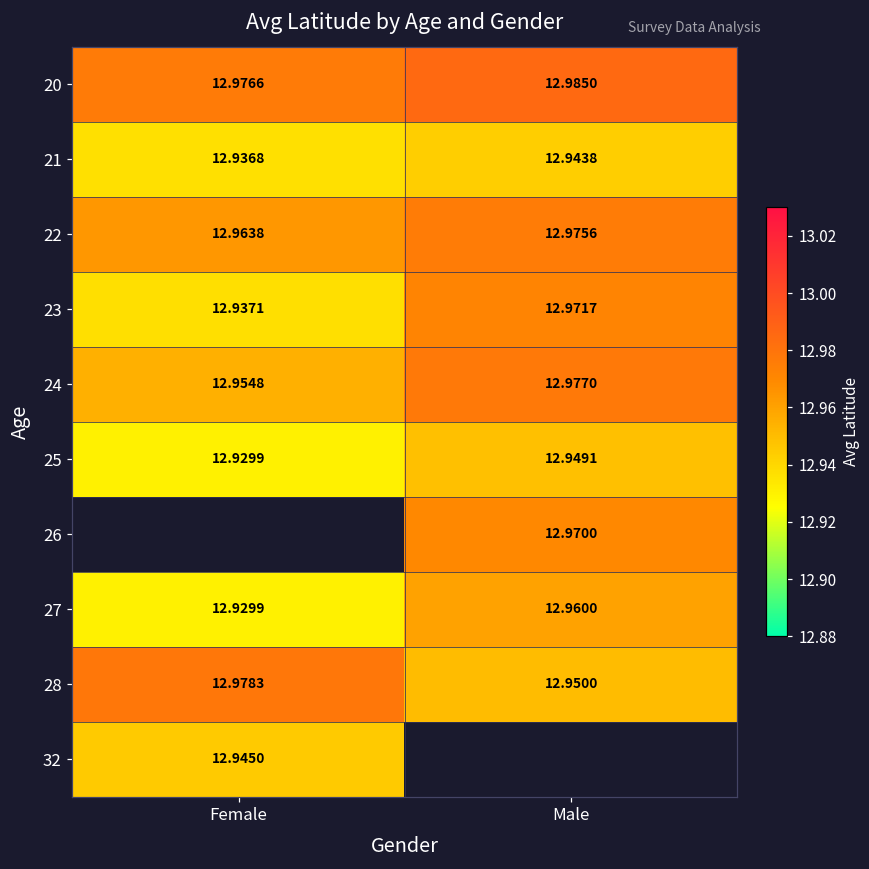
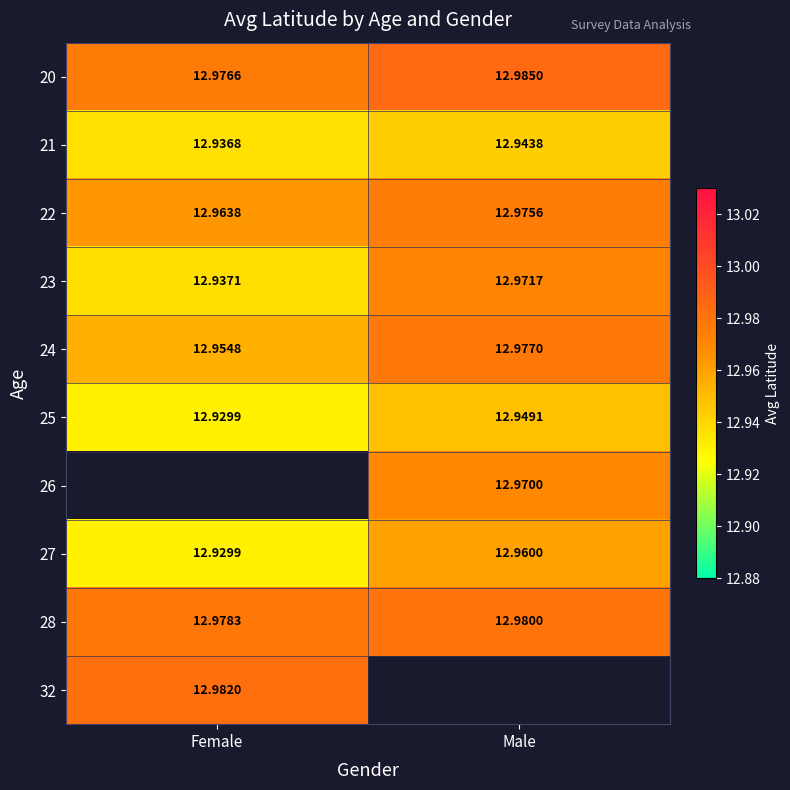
28, Male: 12.9500 -> 12.9800
32, Female: 12.9450 -> 12.9820
